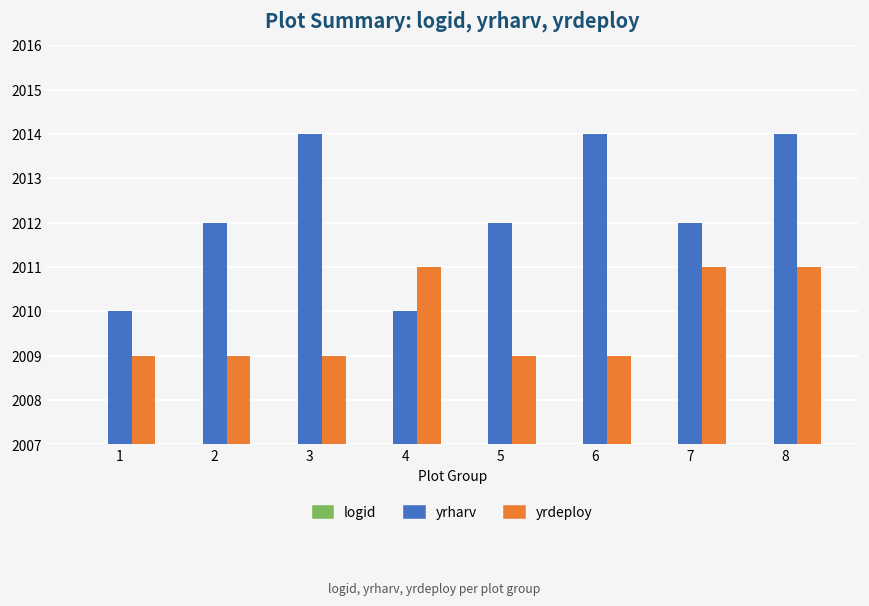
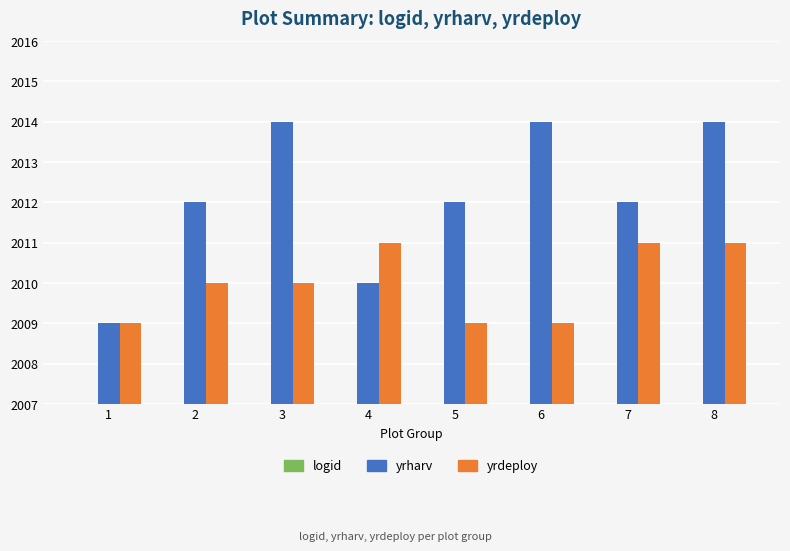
yrharv, 1: 2010 -> 2009
yrdeploy, 2: 2009 -> 2010
yrdeploy, 3: 2009 -> 2010
